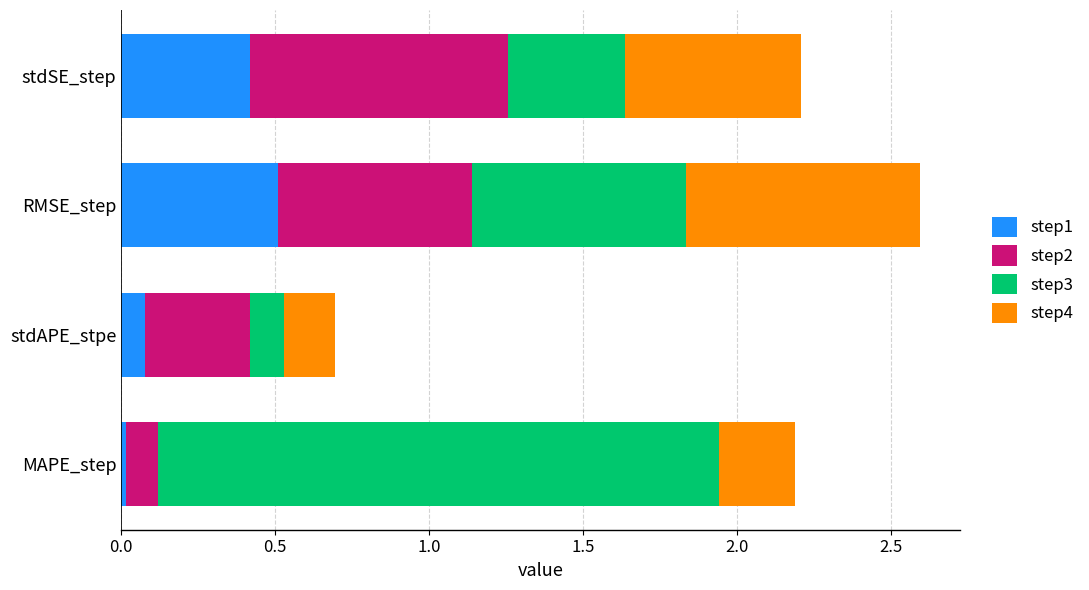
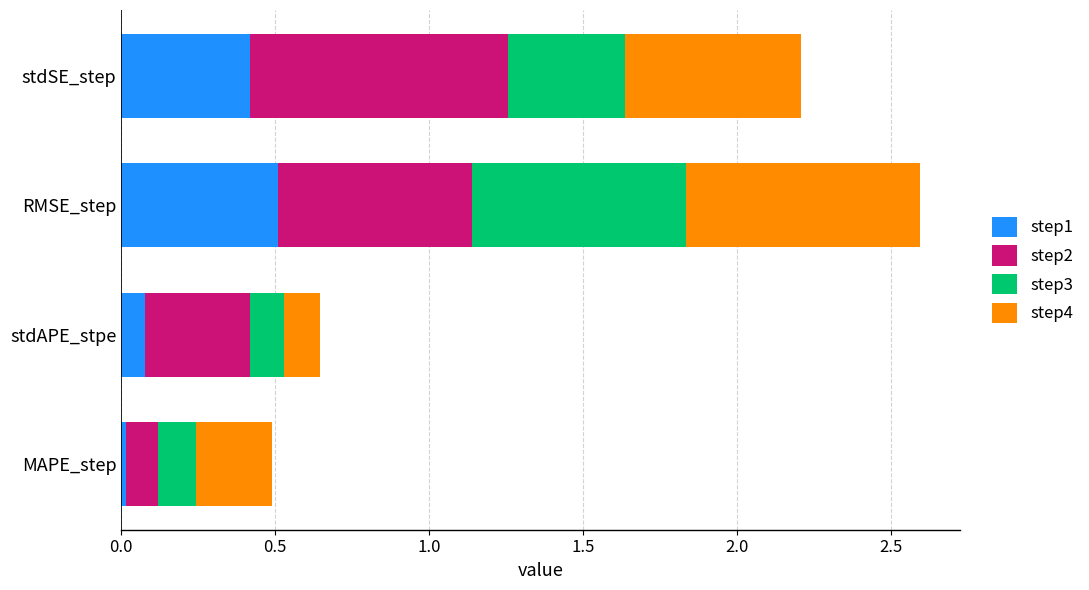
step4, stdAPE_stpe: 0.17 -> 0.12
step3, MAPE_step: 1.82 -> 0.12
